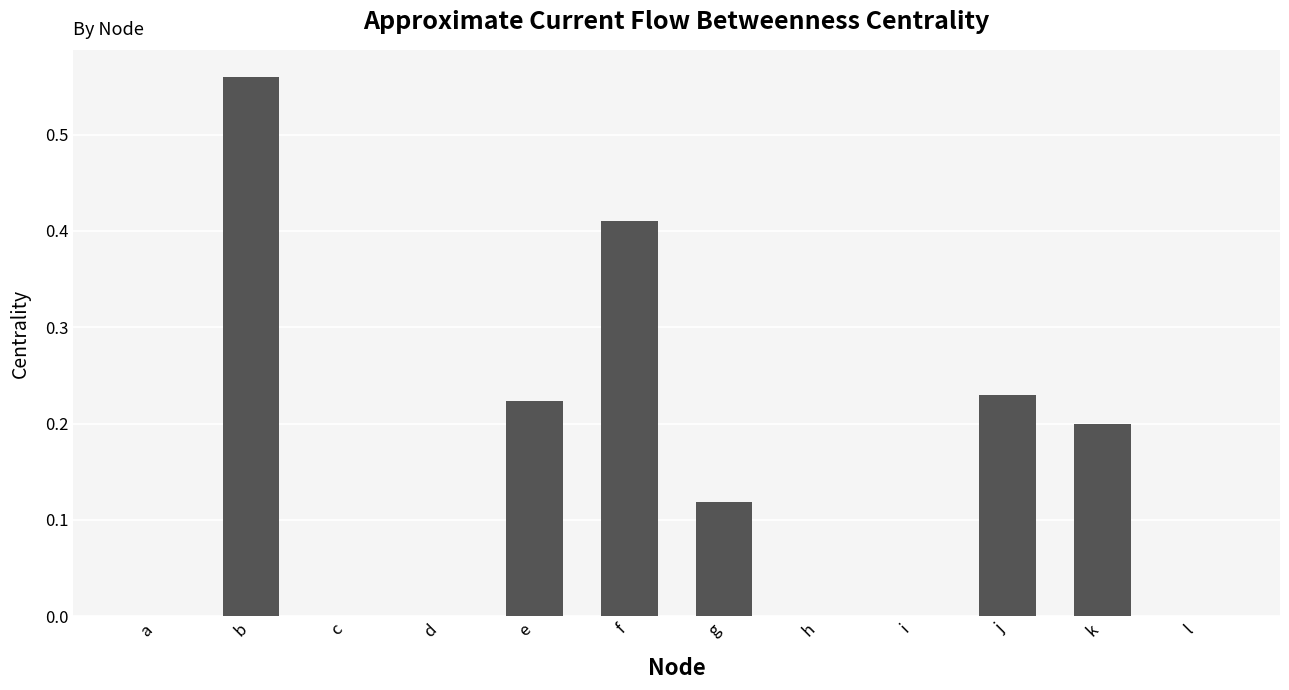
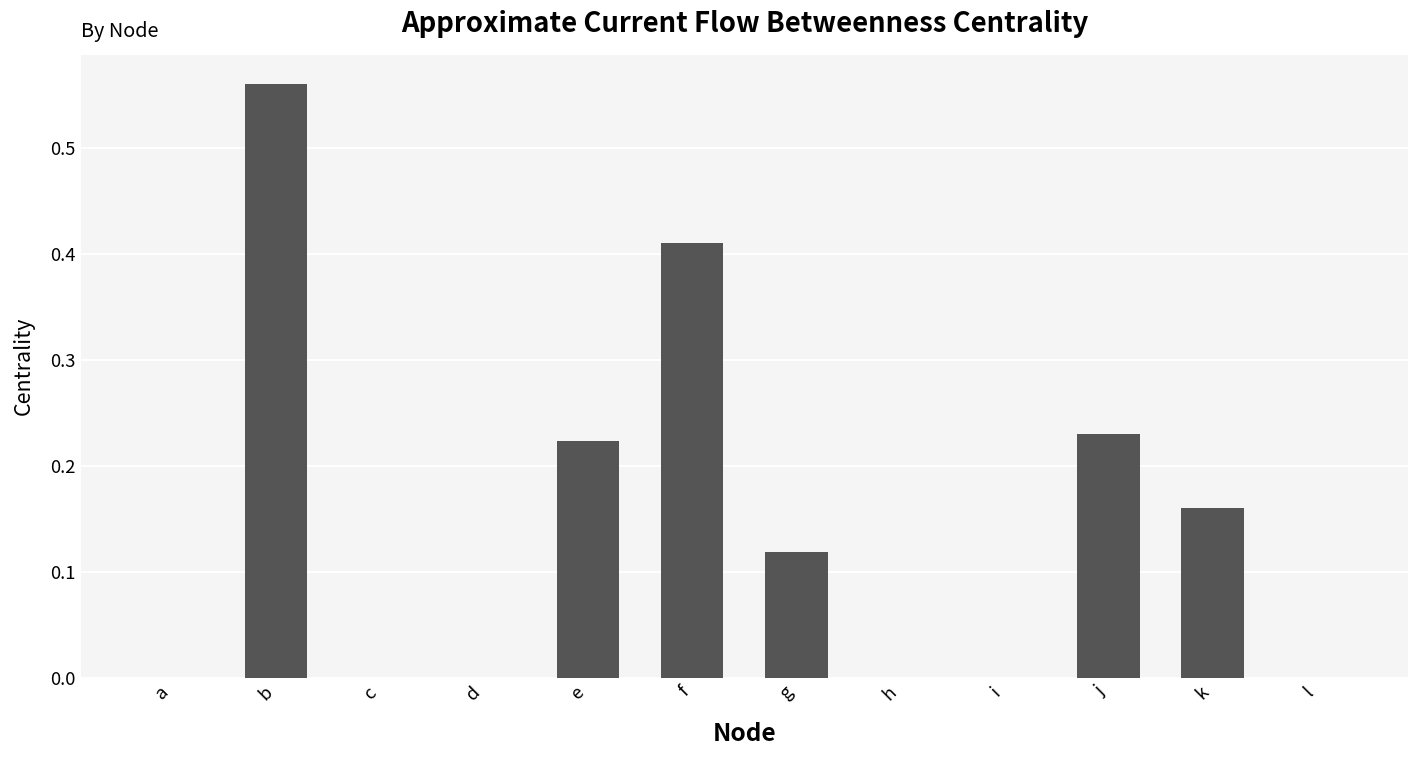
k: 0.20 -> 0.16
